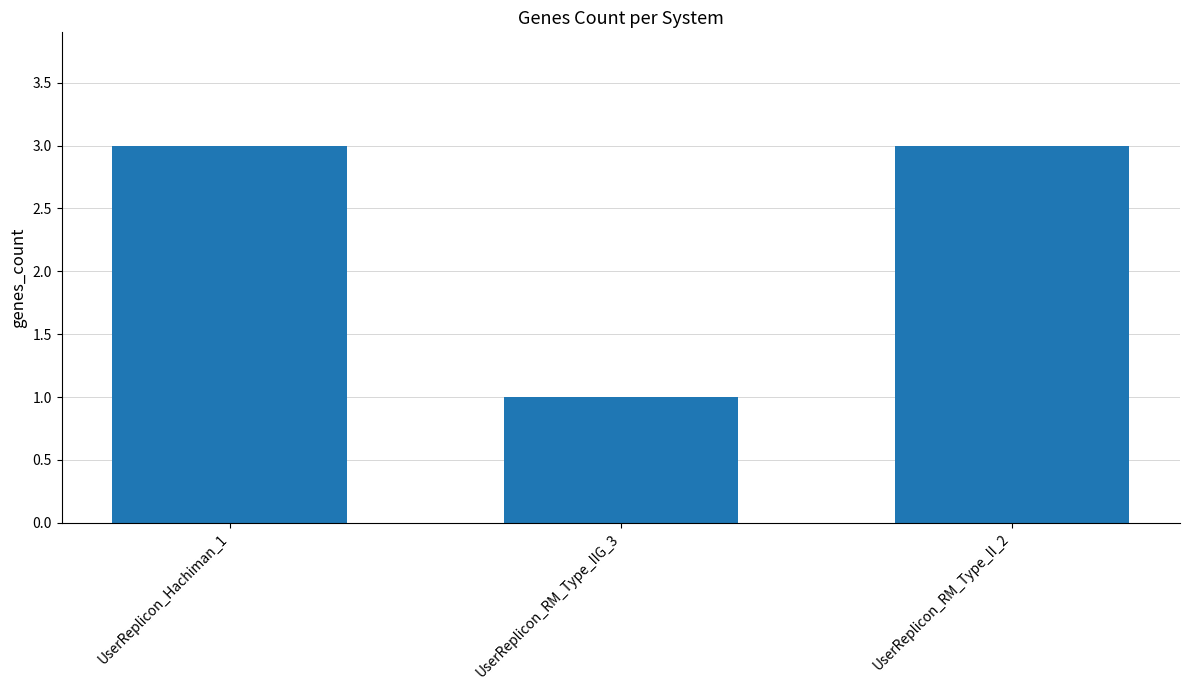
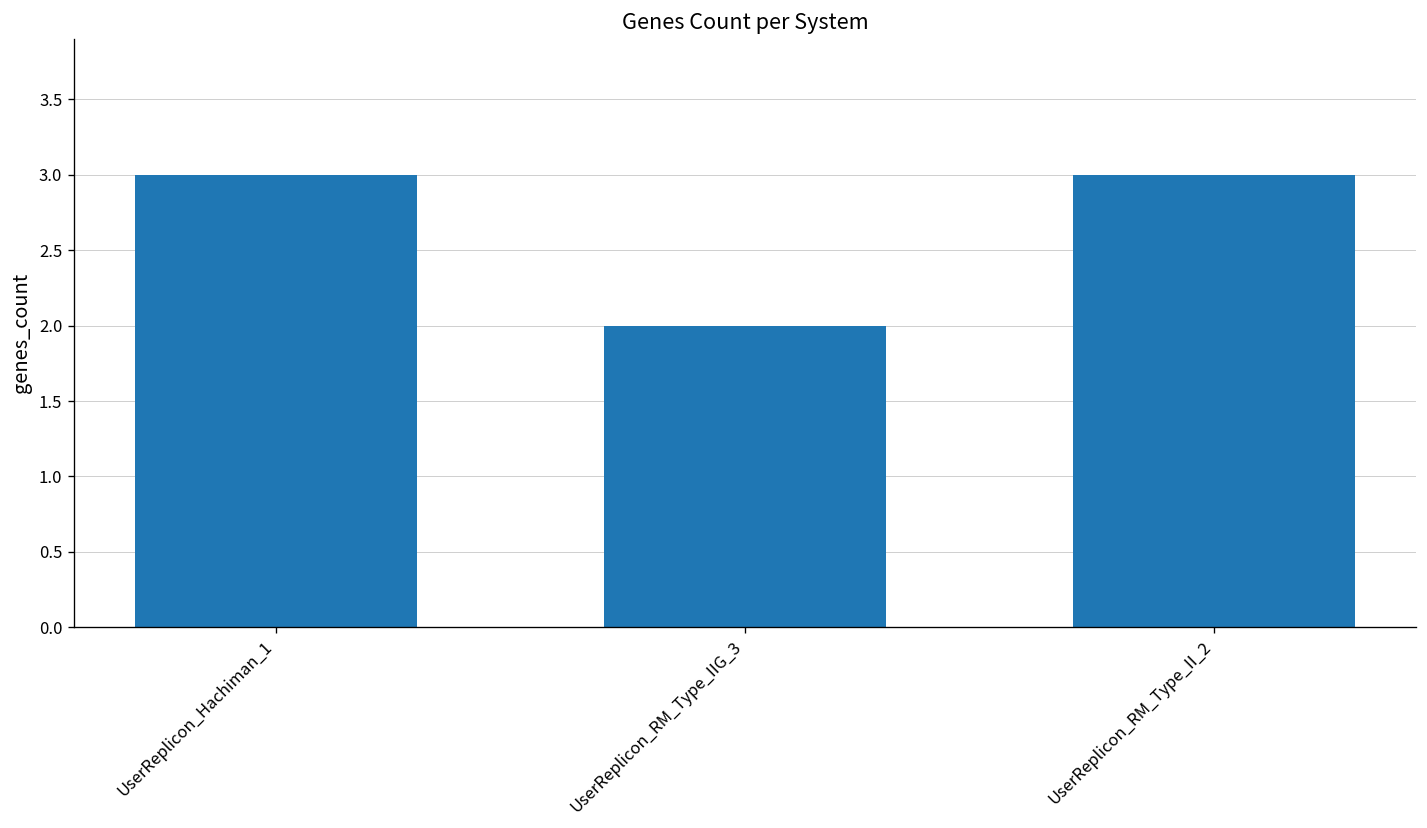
UserReplicon_RM_Type_IIG_3: 1 -> 2
